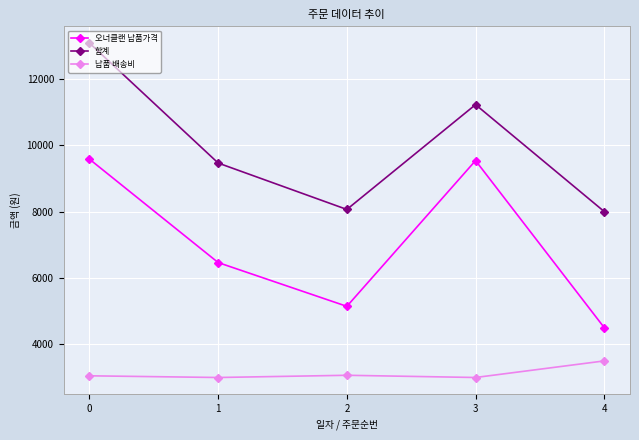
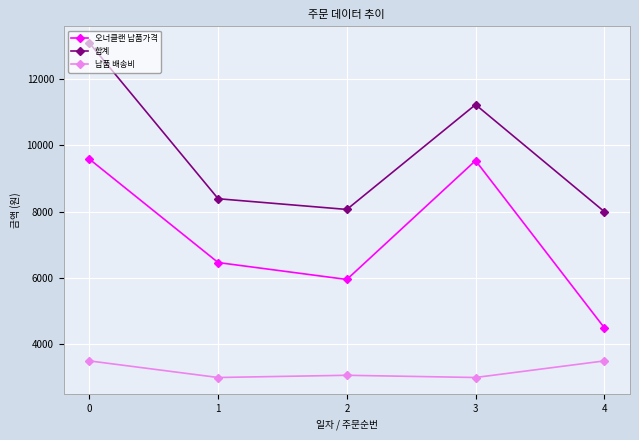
납품 배송비, 0: 3100 -> 3500
합계, 1: 9500 -> 8400
오너클랜 납품가격, 2: 5100 -> 6000
